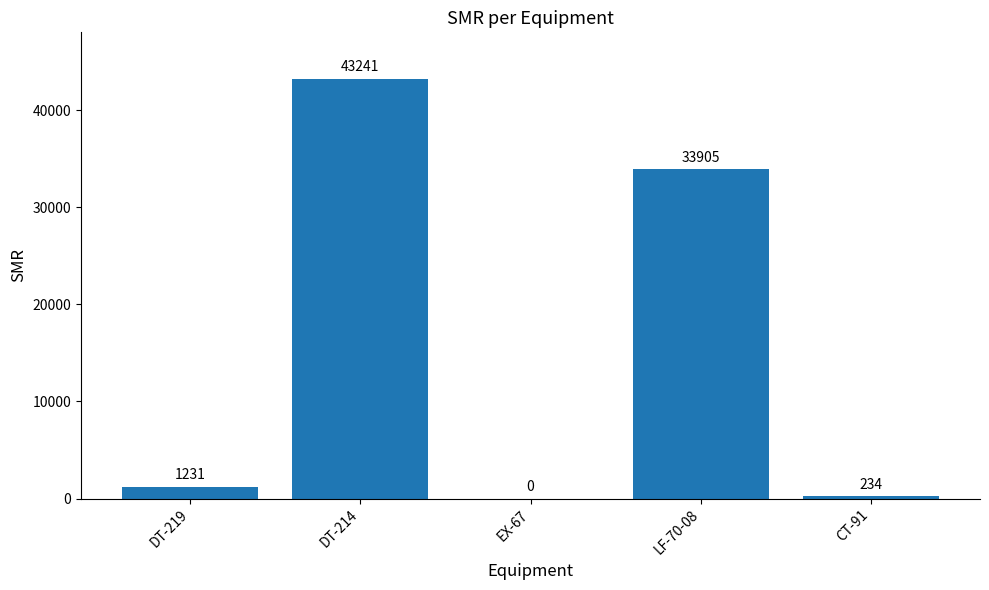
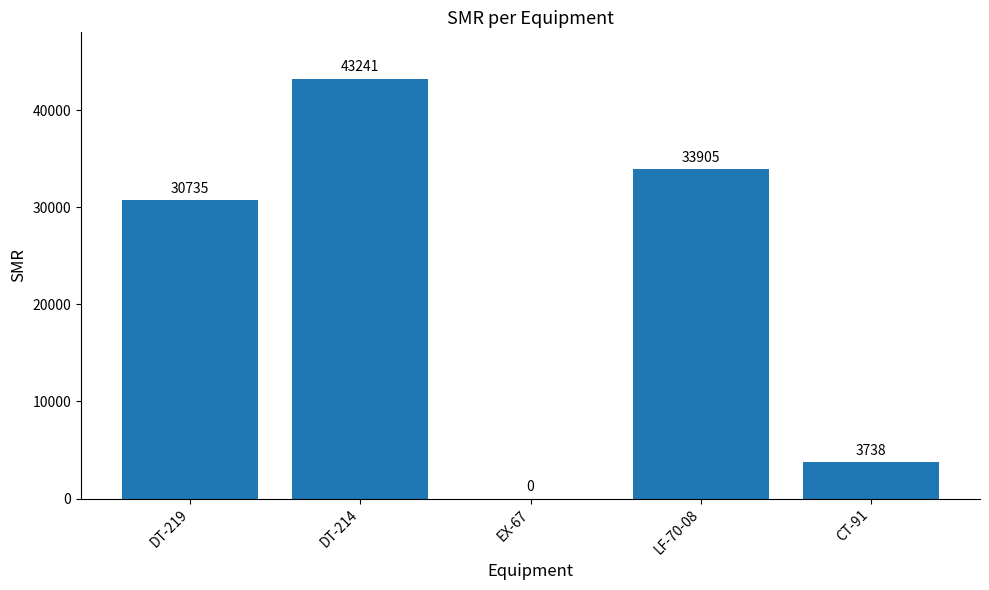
DT-219: 1231 -> 30735
CT-91: 234 -> 3738
